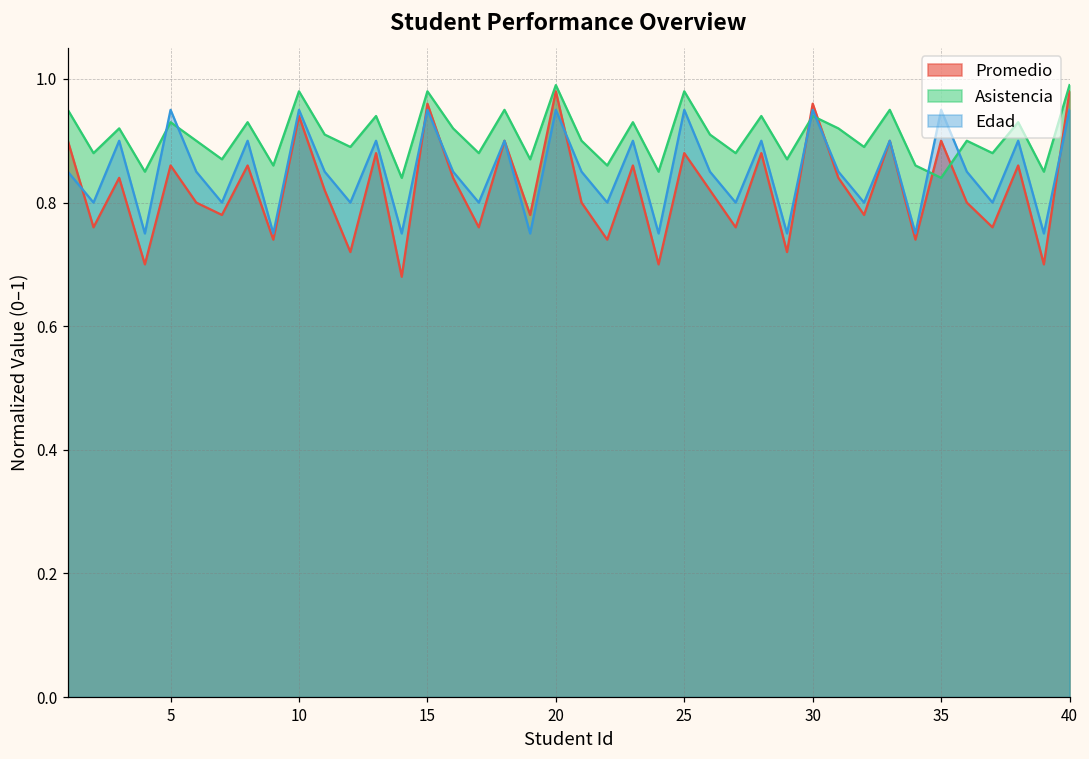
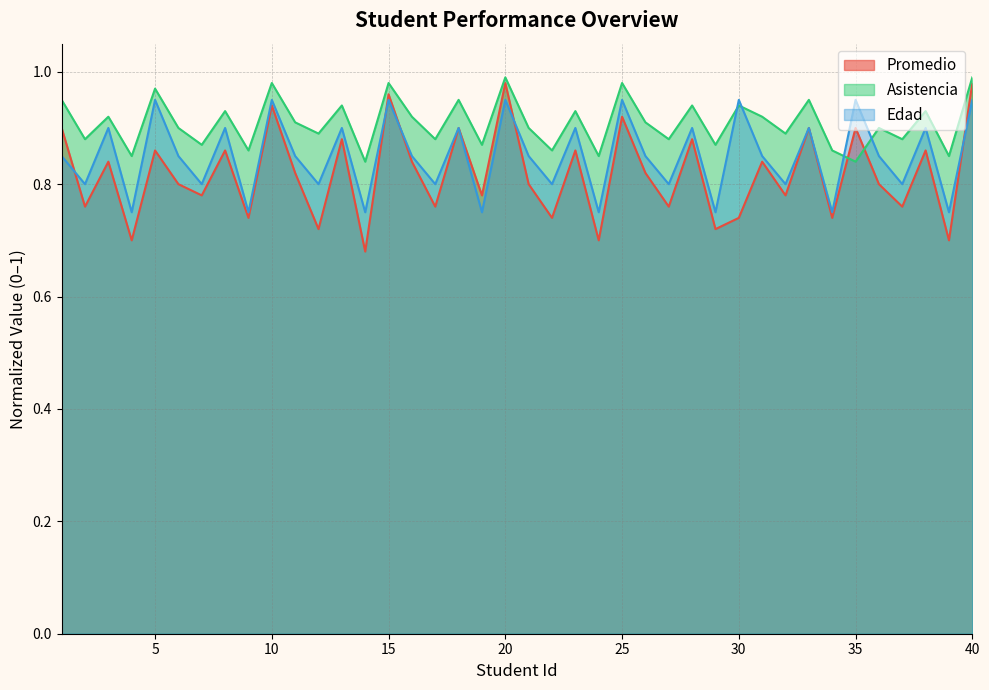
Asistencia, 5: 0.93 -> 0.97
Promedio, 25: 0.88 -> 0.92
Promedio, 30: 0.96 -> 0.74
